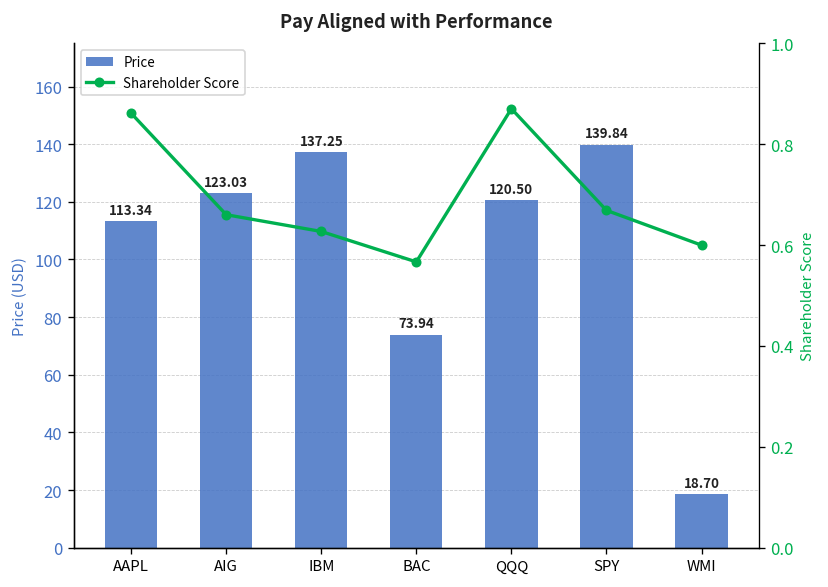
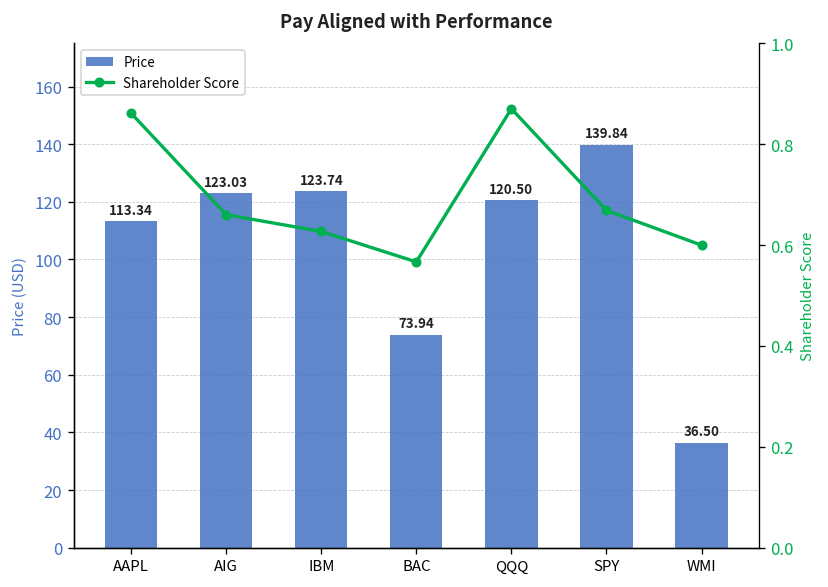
Price, IBM: 137.25 -> 123.74
Price, WMI: 18.70 -> 36.50
